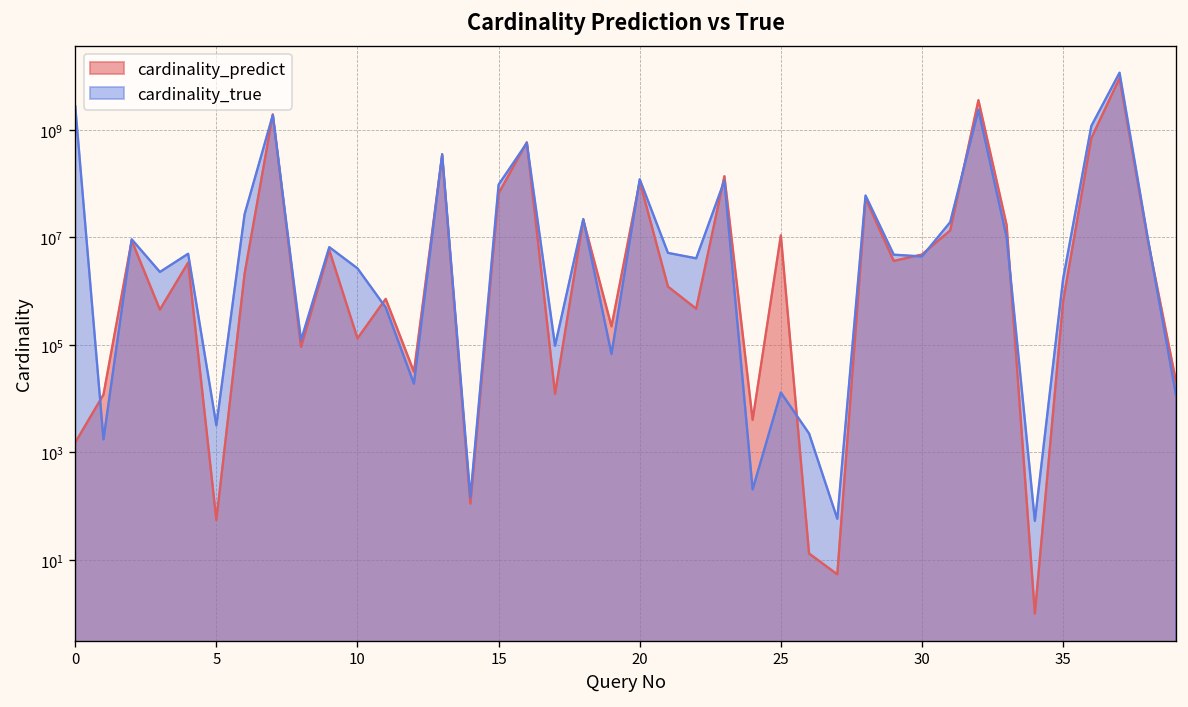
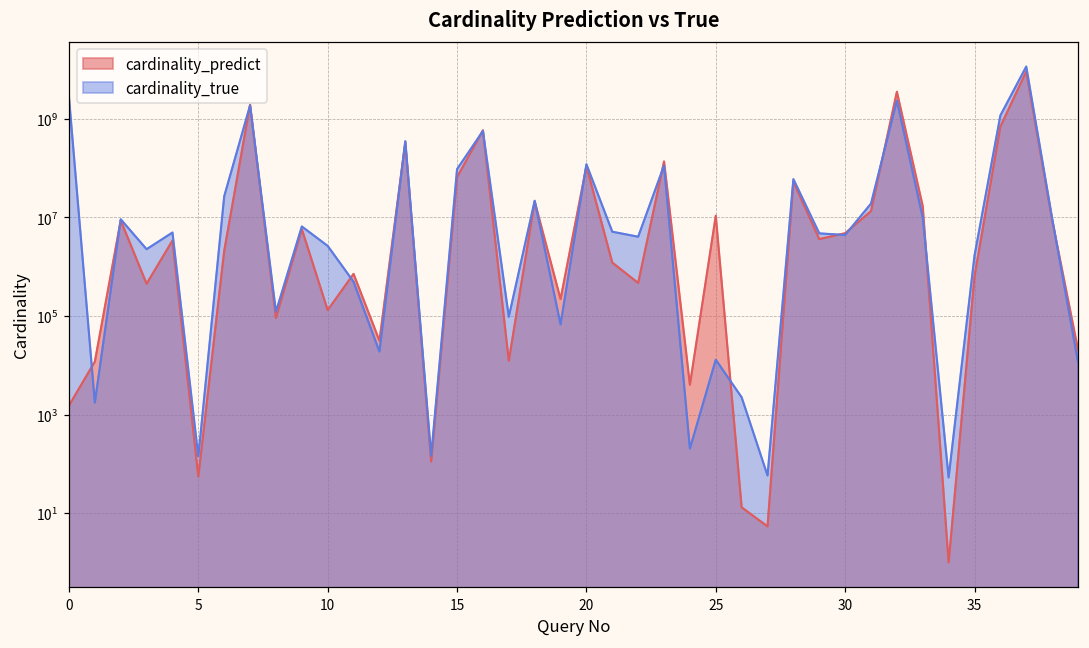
cardinality_true, 5: 3000 -> 140
